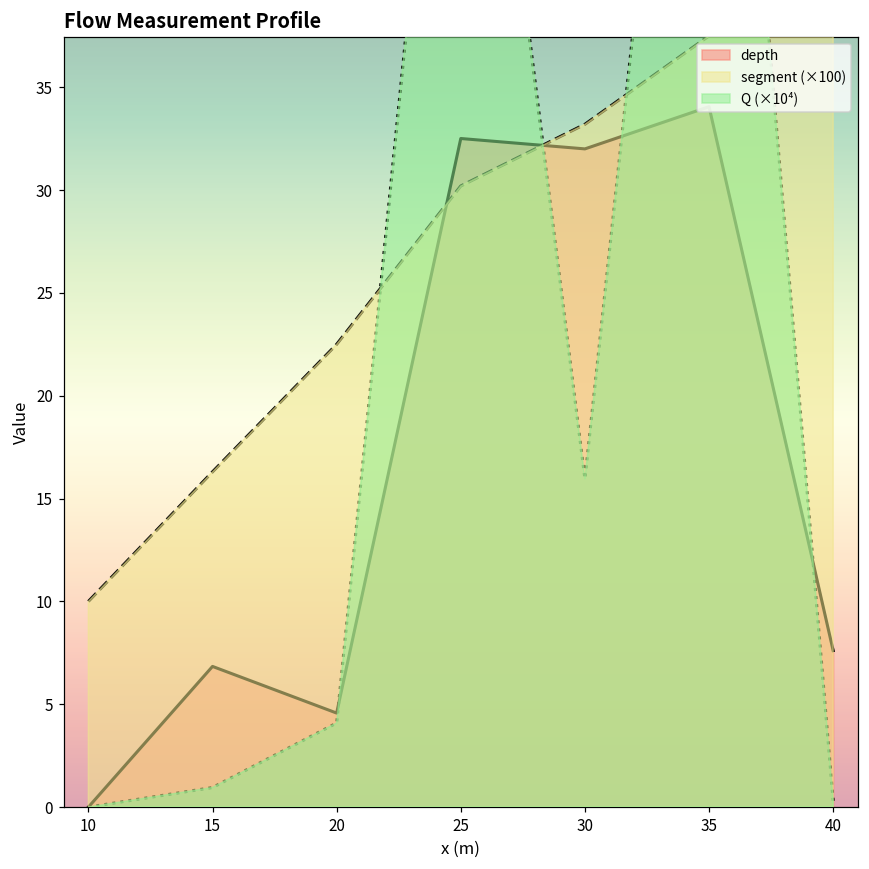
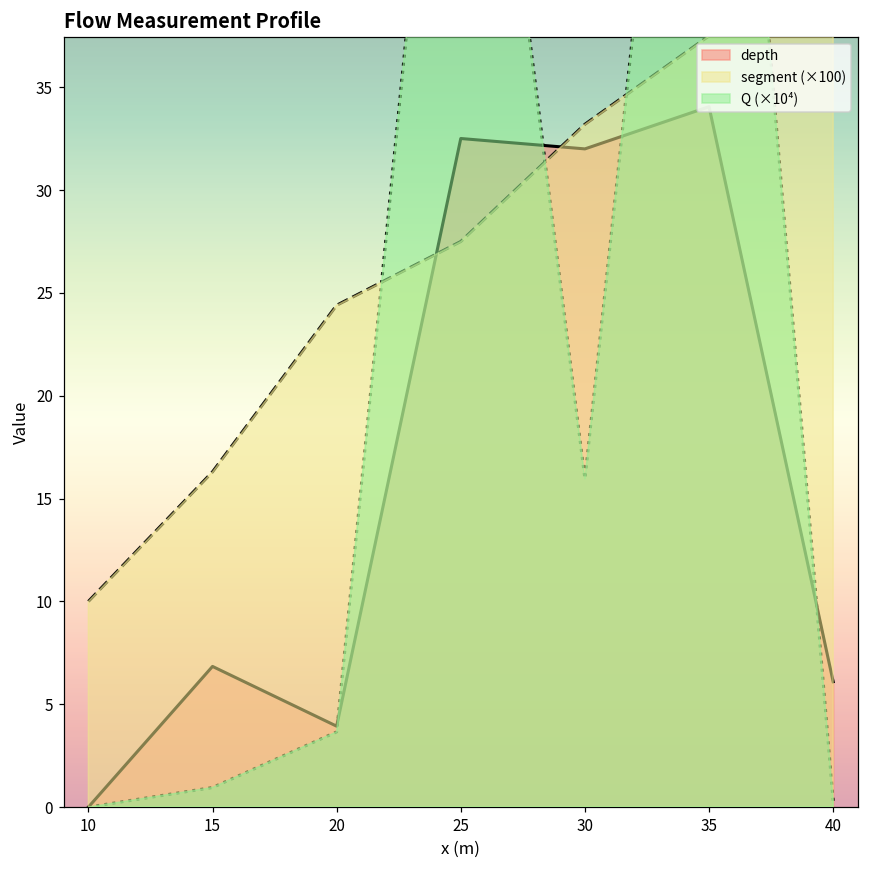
depth, 20: 4.6 -> 3.9
segment (×100), 20: 22.5 -> 24.4
Q (×10⁴), 20: 4.1 -> 3.7
segment (×100), 25: 30.2 -> 27.5
depth, 40: 7.6 -> 6.1
